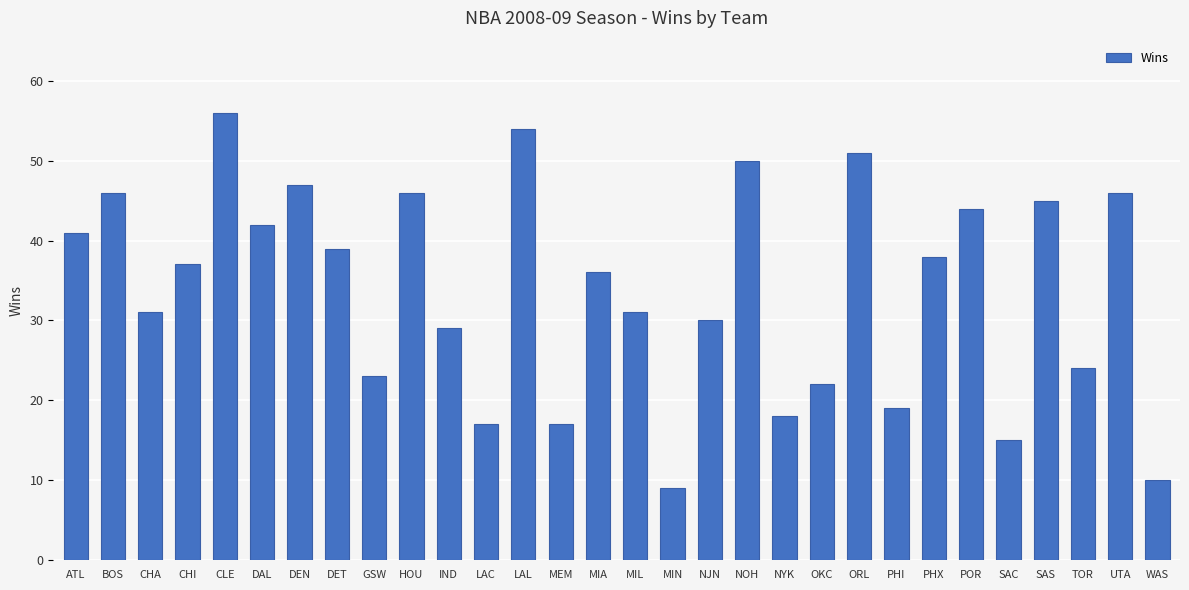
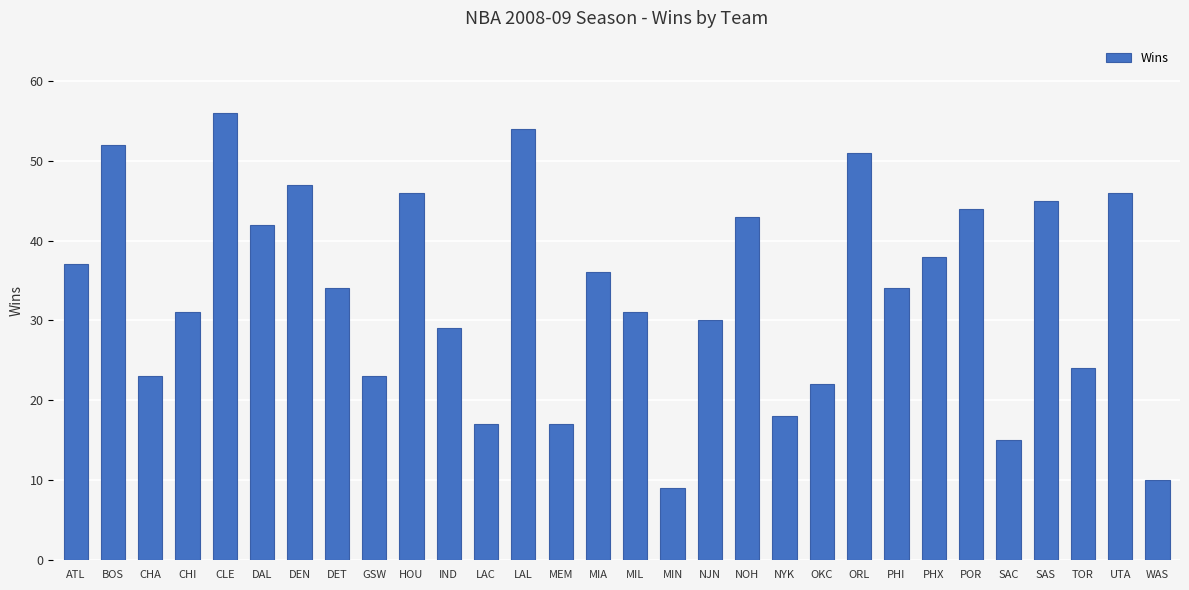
ATL: 41 -> 37
BOS: 46 -> 52
CHA: 31 -> 23
CHI: 37 -> 31
DET: 39 -> 34
NOH: 50 -> 43
PHI: 19 -> 34
